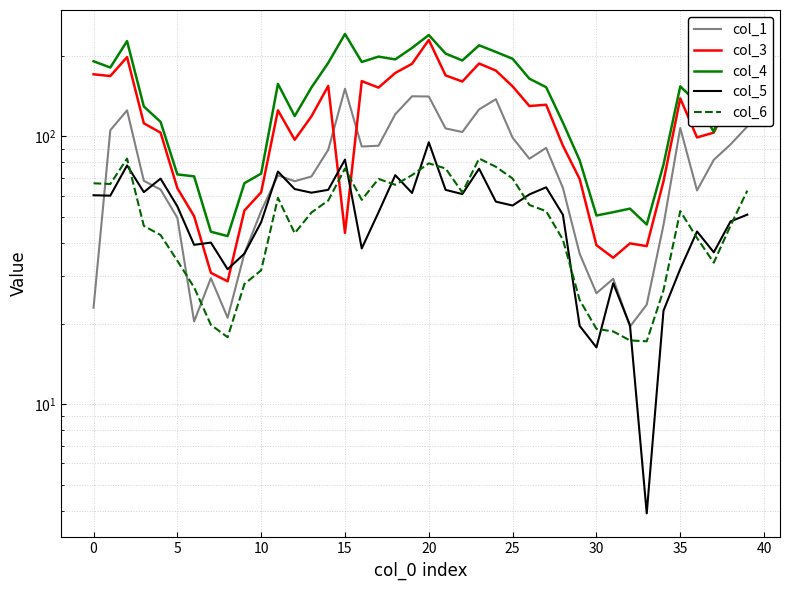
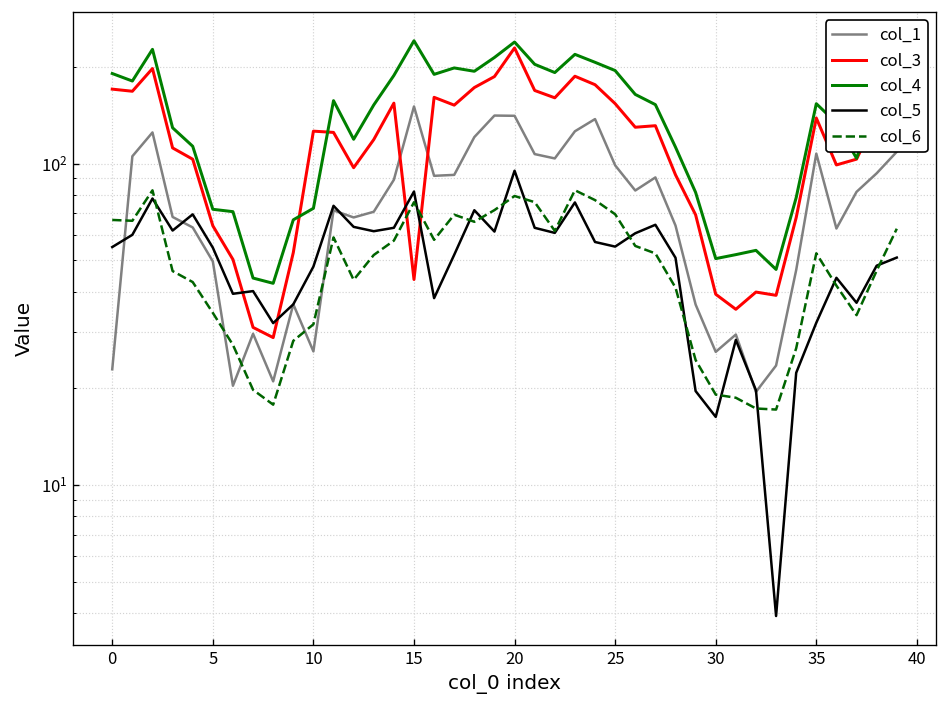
col_5, 0: 60 -> 55
col_1, 10: 53 -> 26
col_3, 10: 62 -> 130
